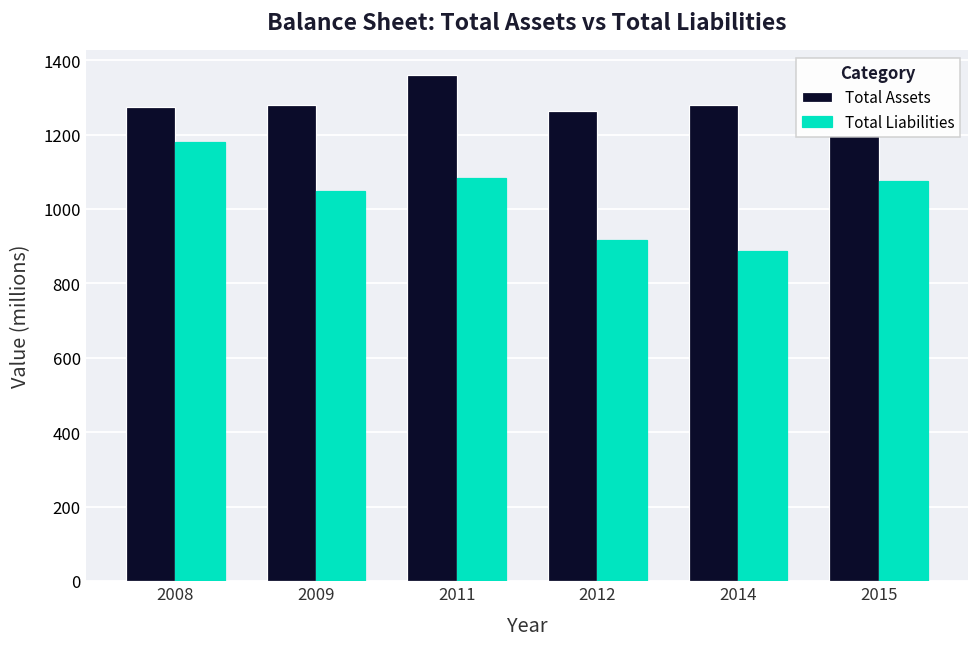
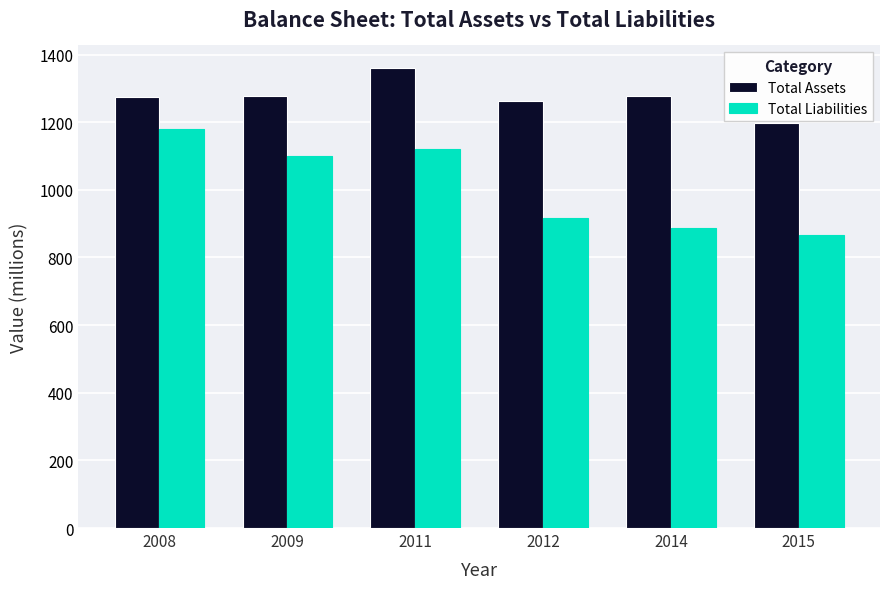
Total Liabilities, 2009: 1050 -> 1100
Total Liabilities, 2011: 1080 -> 1120
Total Liabilities, 2015: 1080 -> 870
